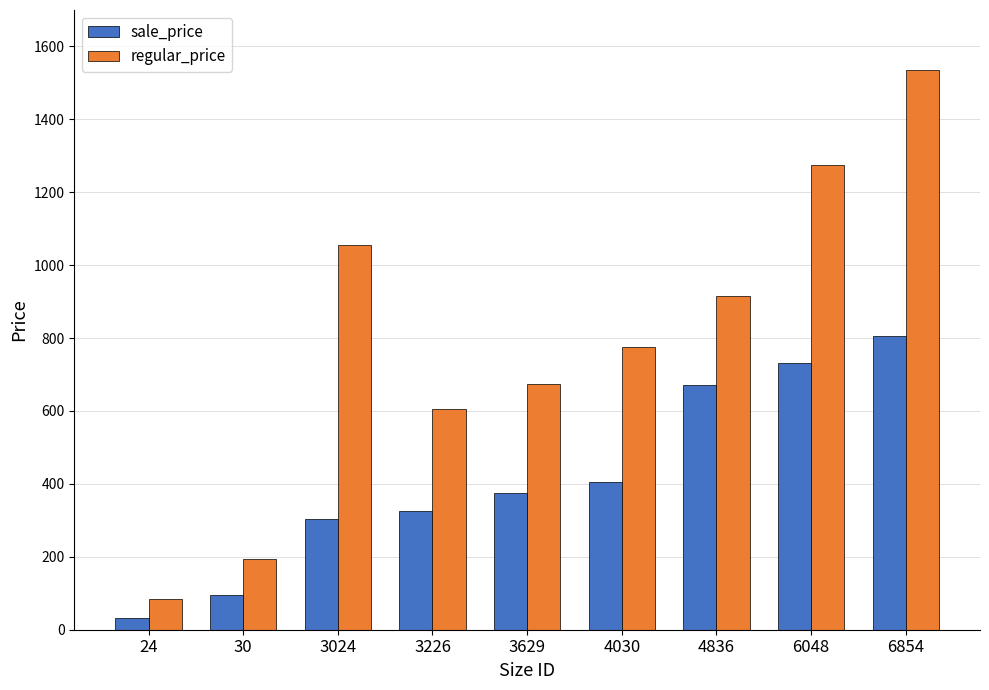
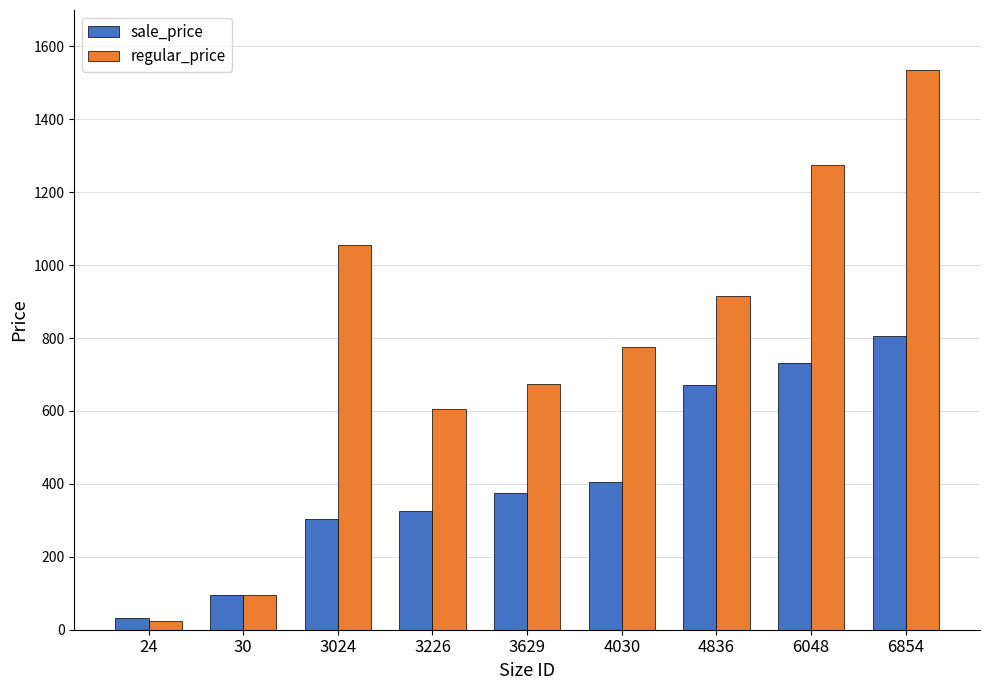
regular_price, 24: 90 -> 20
regular_price, 30: 200 -> 100
